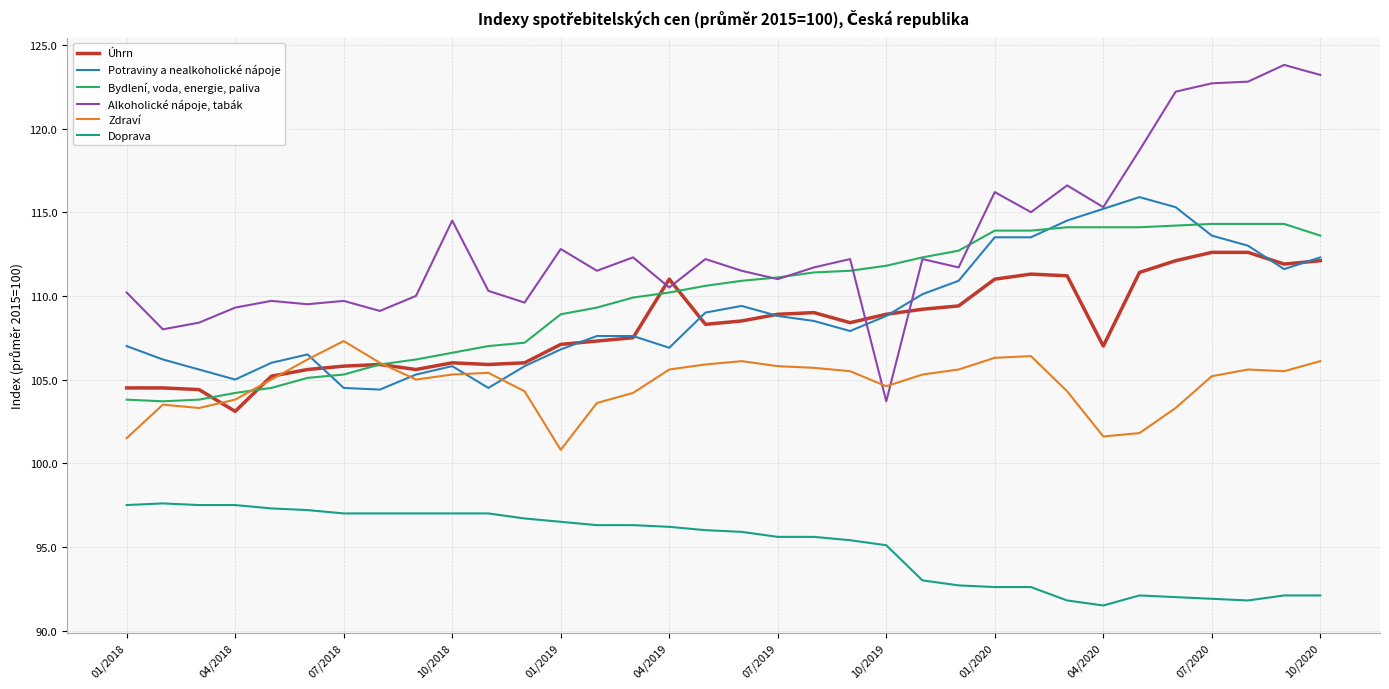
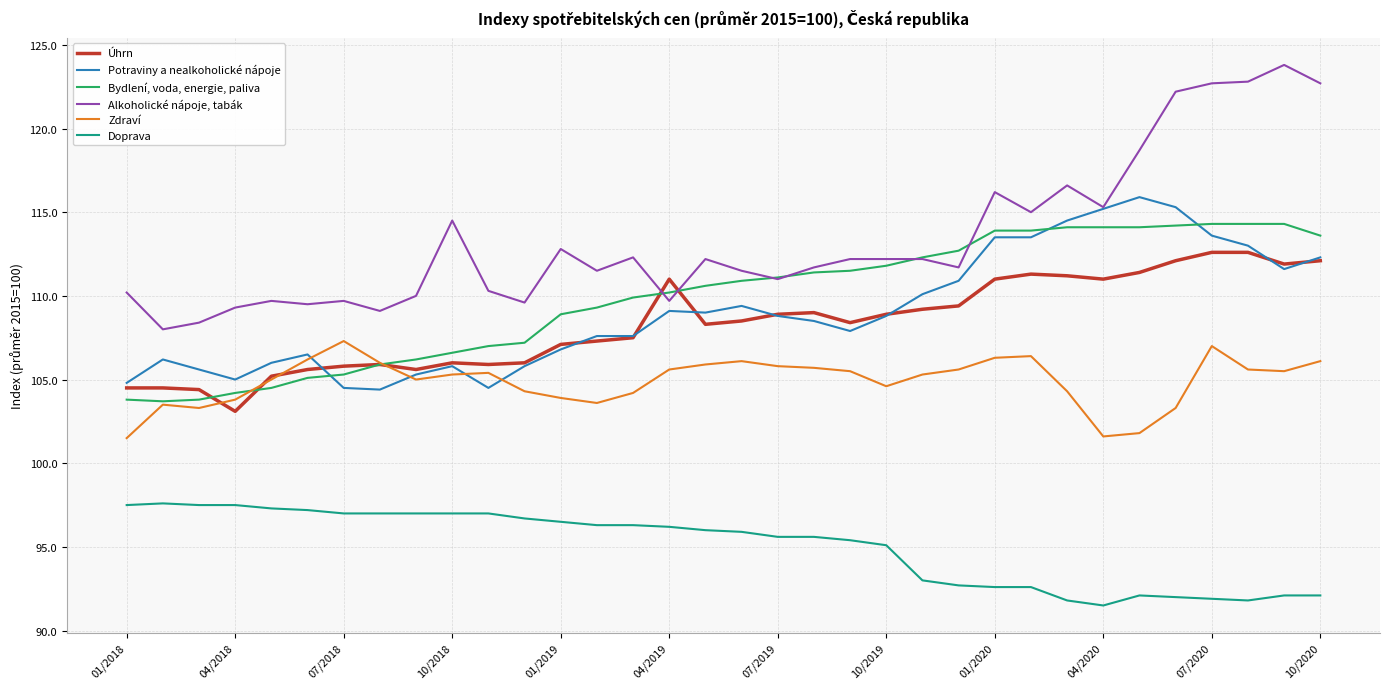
Potraviny a nealkoholické nápoje, 01/2018: 107.0 -> 104.8
Zdraví, 01/2019: 100.8 -> 103.9
Potraviny a nealkoholické nápoje, 04/2019: 106.9 -> 109.1
Alkoholické nápoje, tabák, 04/2019: 110.5 -> 109.7
Alkoholické nápoje, tabák, 10/2019: 103.7 -> 112.2
Úhrn, 04/2020: 107 -> 111
Zdraví, 07/2020: 105.2 -> 107.0
Alkoholické nápoje, tabák, 10/2020: 123.2 -> 122.7
